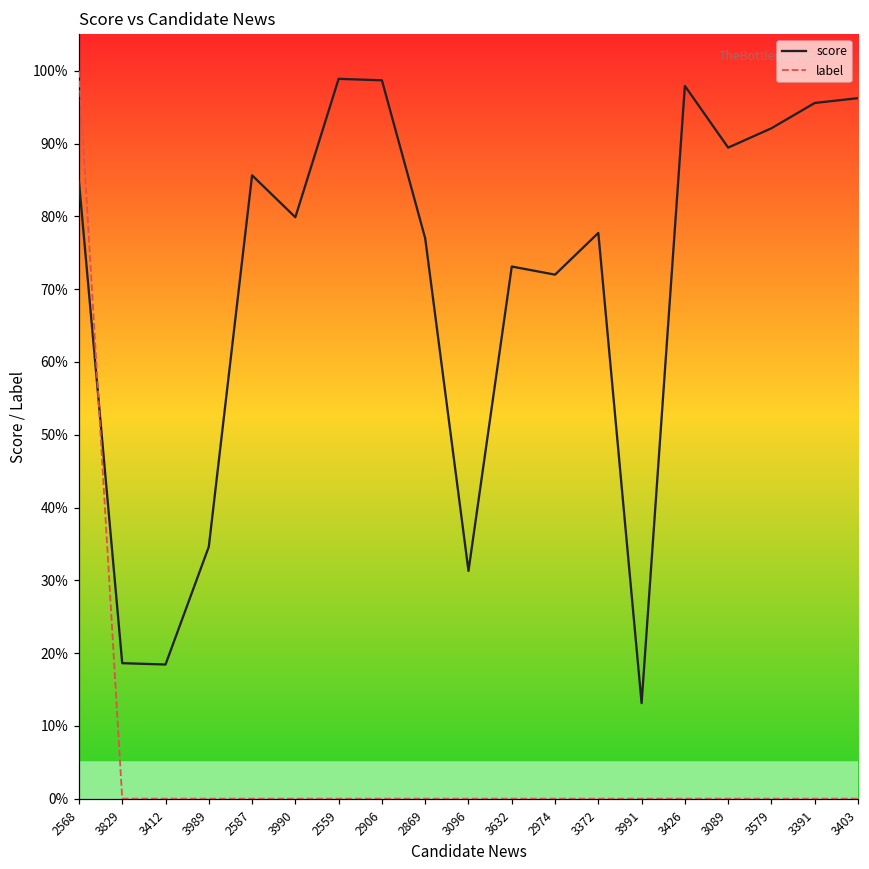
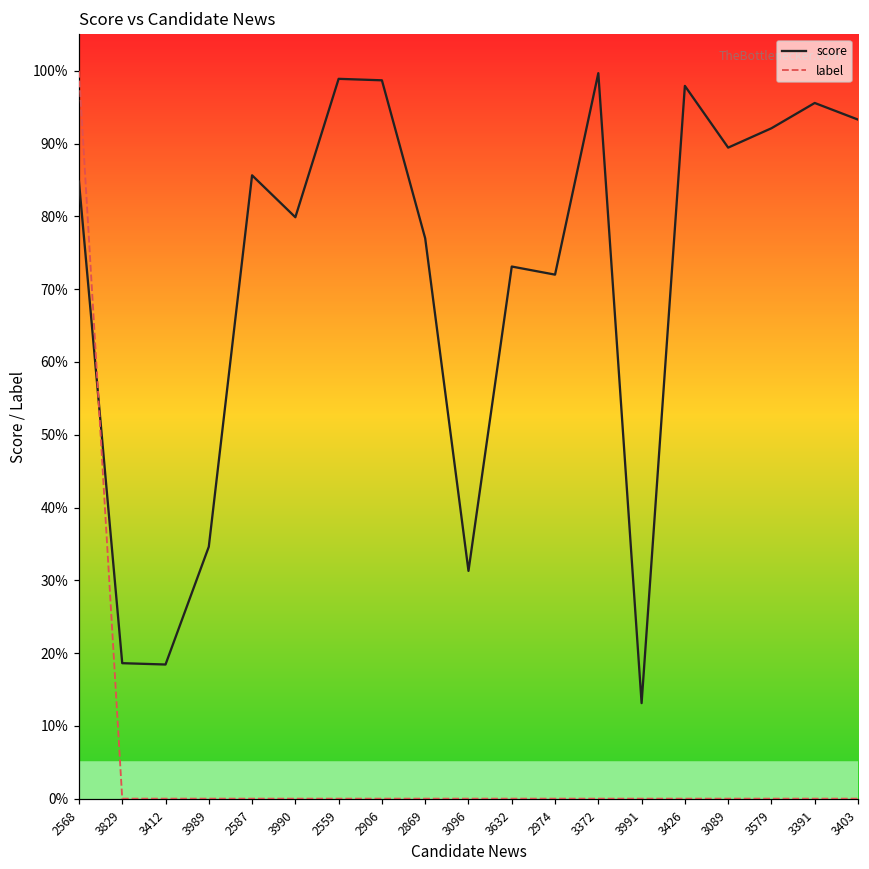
score, 3372: 78% -> 100%
score, 3403: 96% -> 93%
